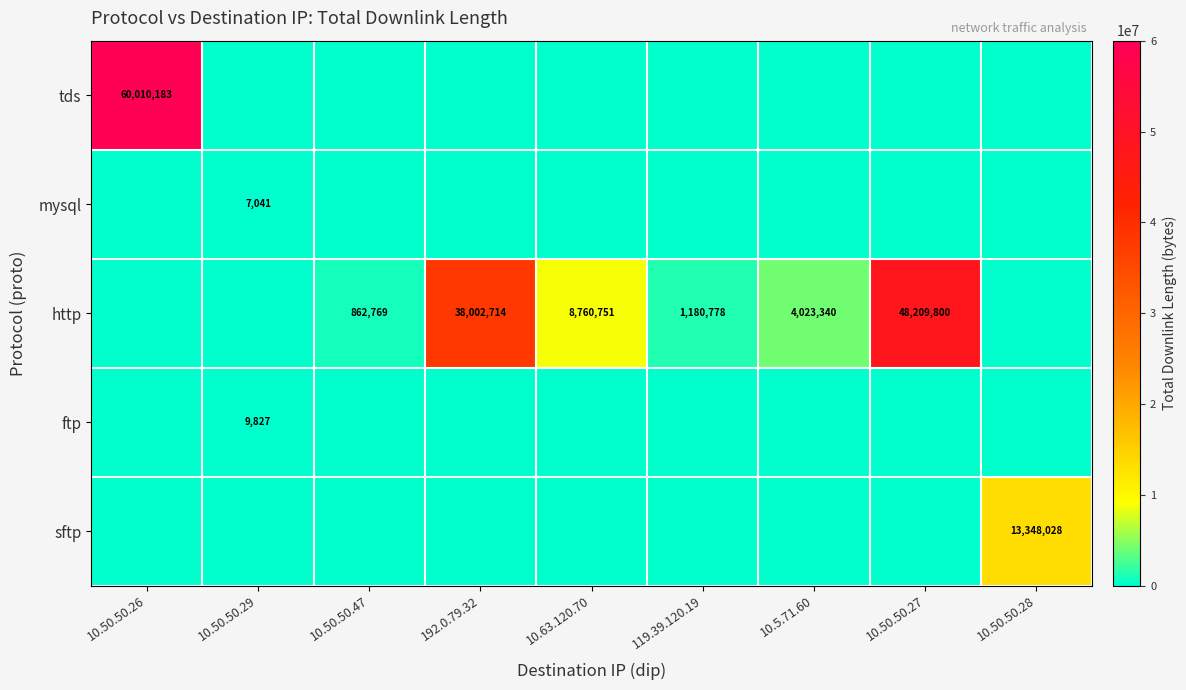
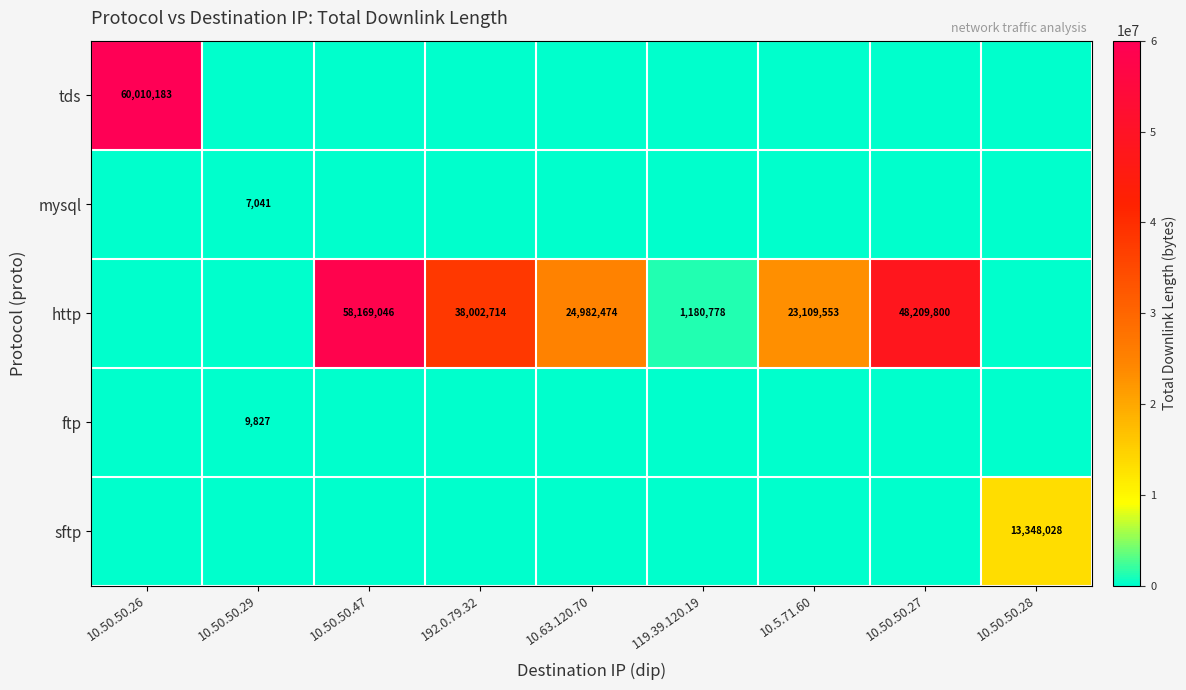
http, 10.50.50.47: 862,769 -> 58,169,046
http, 10.63.120.70: 8,760,751 -> 24,982,474
http, 10.5.71.60: 4,023,340 -> 23,109,553
